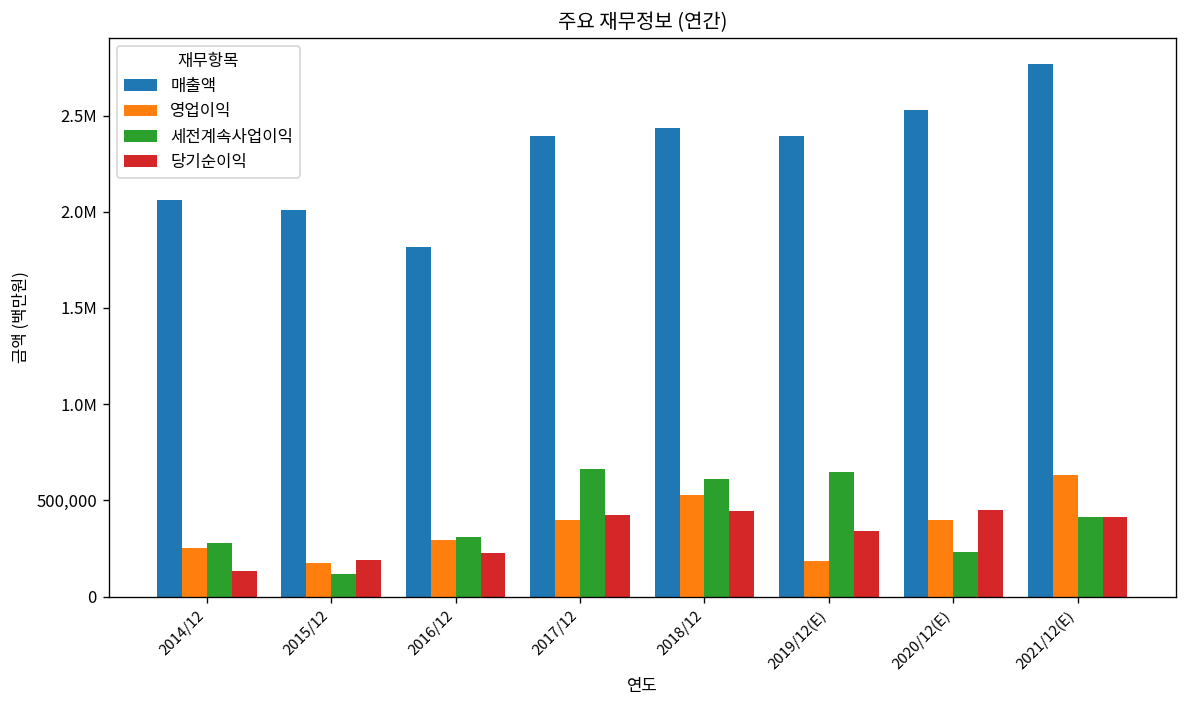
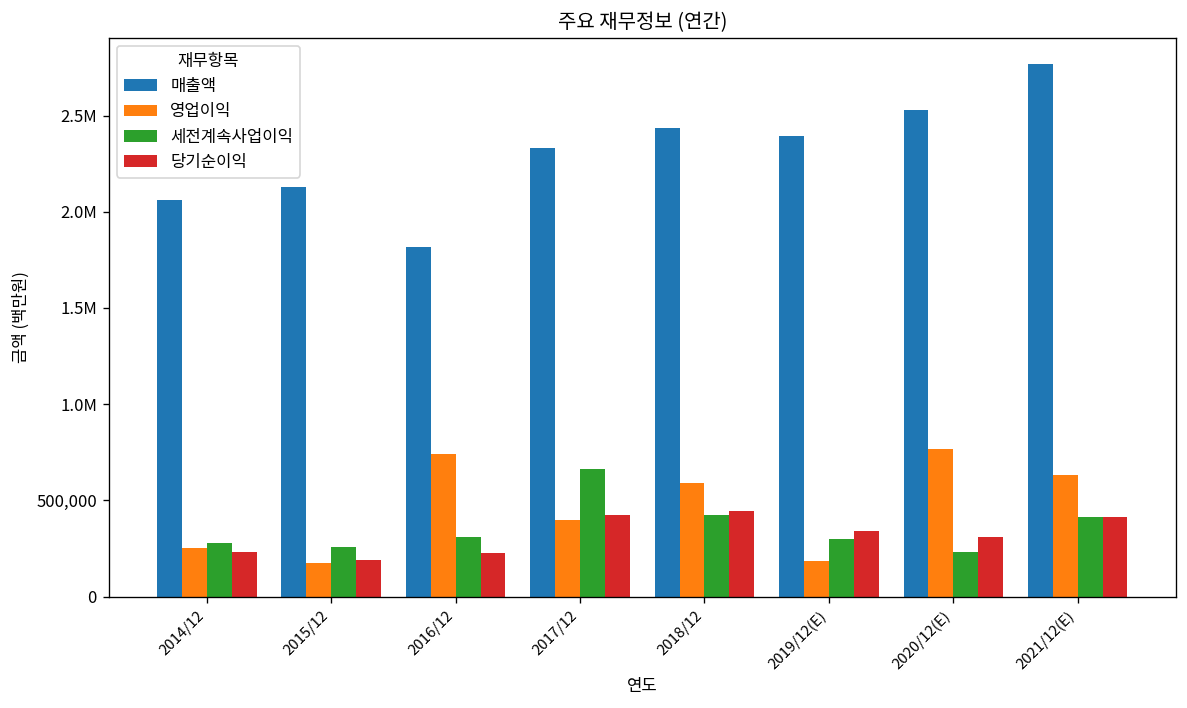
당기순이익, 2014/12: 130,000 -> 230,000
매출액, 2015/12: 2,010,000 -> 2,130,000
세전계속사업이익, 2015/12: 120,000 -> 260,000
영업이익, 2016/12: 290,000 -> 740,000
매출액, 2017/12: 2,400,000 -> 2,330,000
영업이익, 2018/12: 530,000 -> 590,000
세전계속사업이익, 2018/12: 610,000 -> 430,000
세전계속사업이익, 2019/12(E): 650,000 -> 300,000
영업이익, 2020/12(E): 400,000 -> 770,000
당기순이익, 2020/12(E): 450,000 -> 310,000
